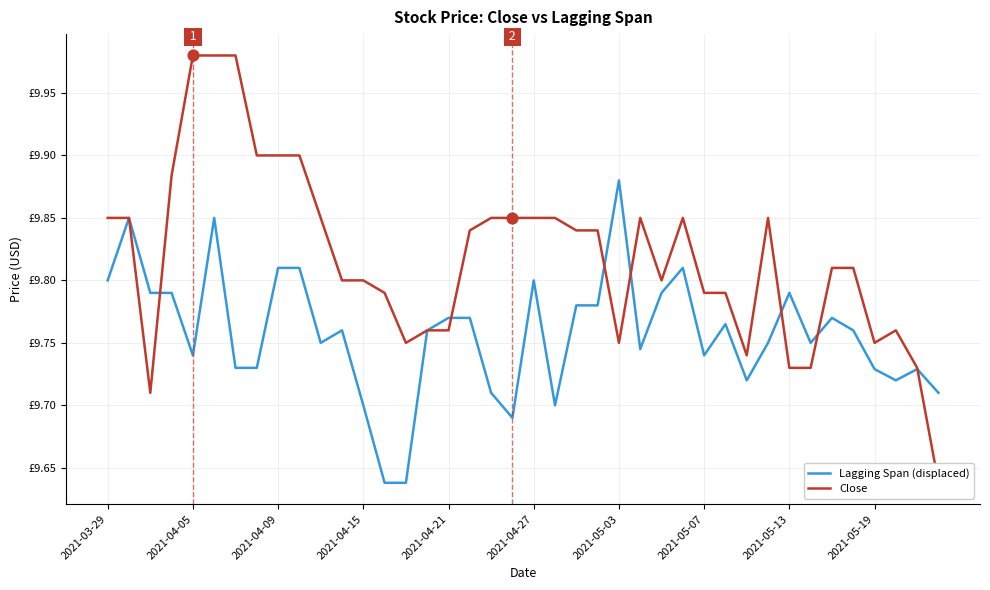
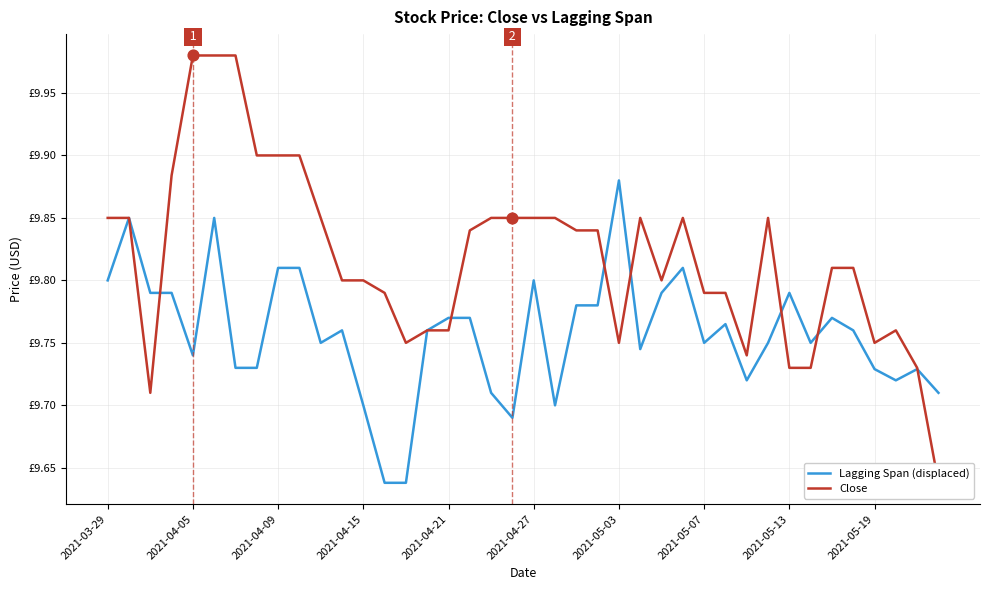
Lagging Span (displaced), 2021-05-07: £9.74 -> £9.75
